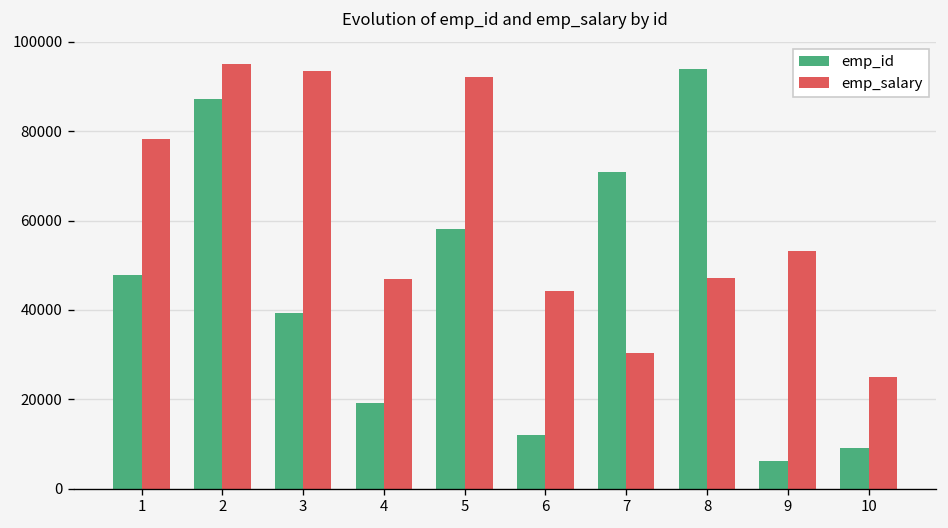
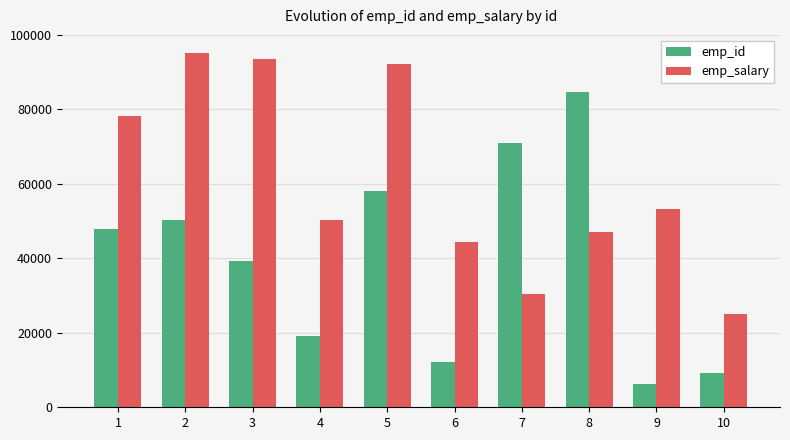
emp_id, 2: 87000 -> 50000
emp_salary, 4: 47000 -> 50000
emp_id, 8: 94000 -> 85000
